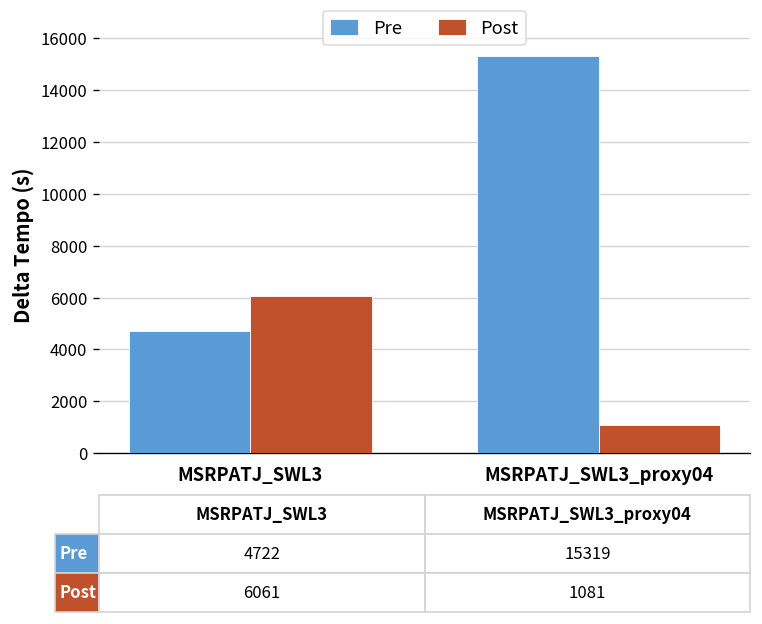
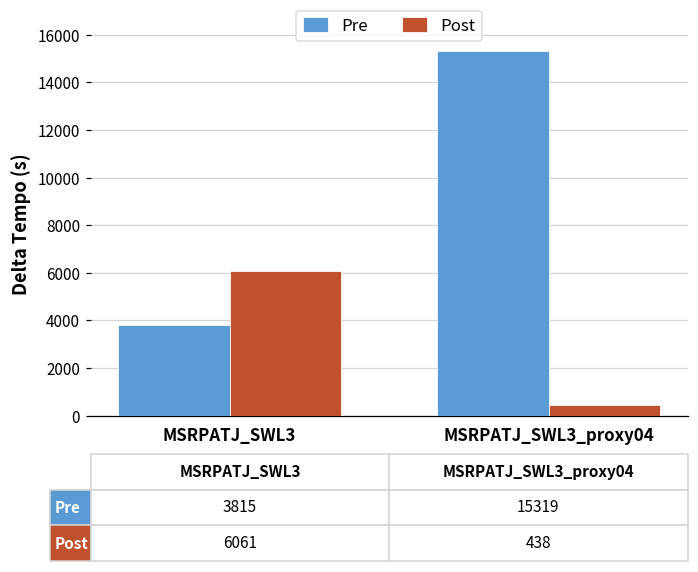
Pre, MSRPATJ_SWL3: 4722 -> 3815
Post, MSRPATJ_SWL3_proxy04: 1081 -> 438
